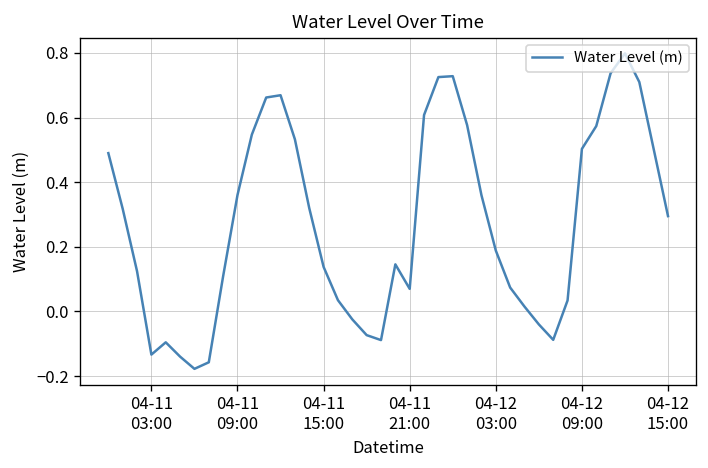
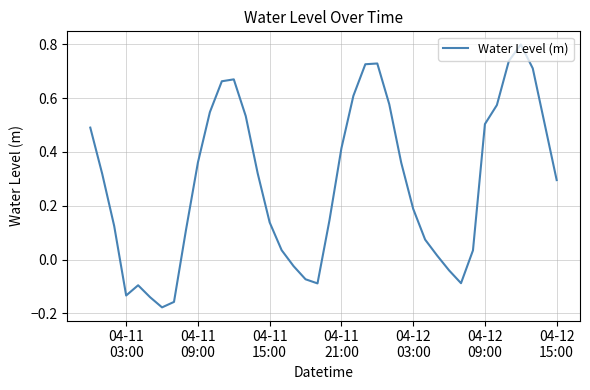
04-11 21:00: 0.07 -> 0.41
